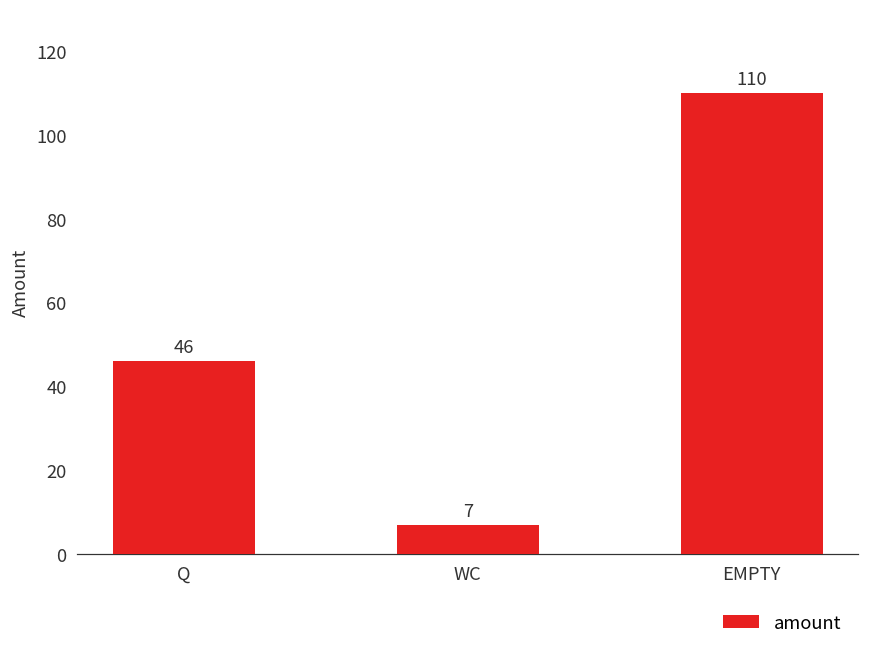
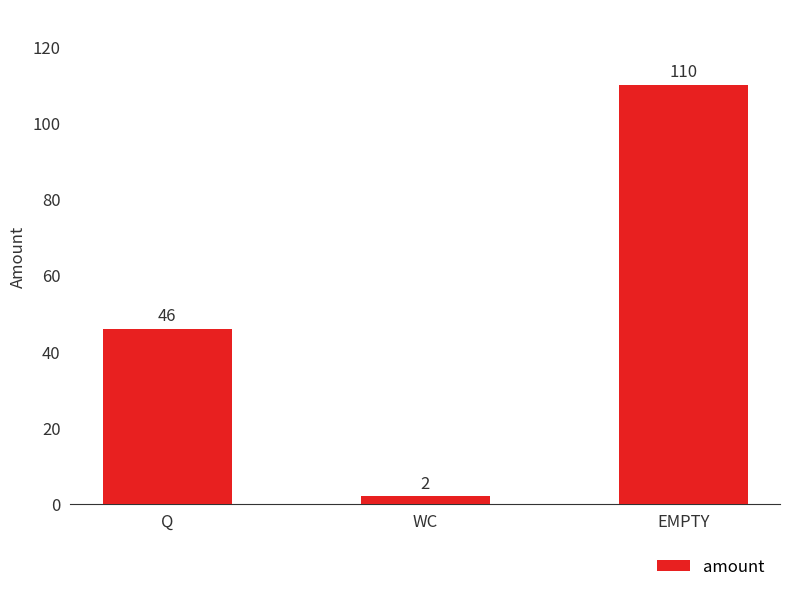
WC: 7 -> 2
